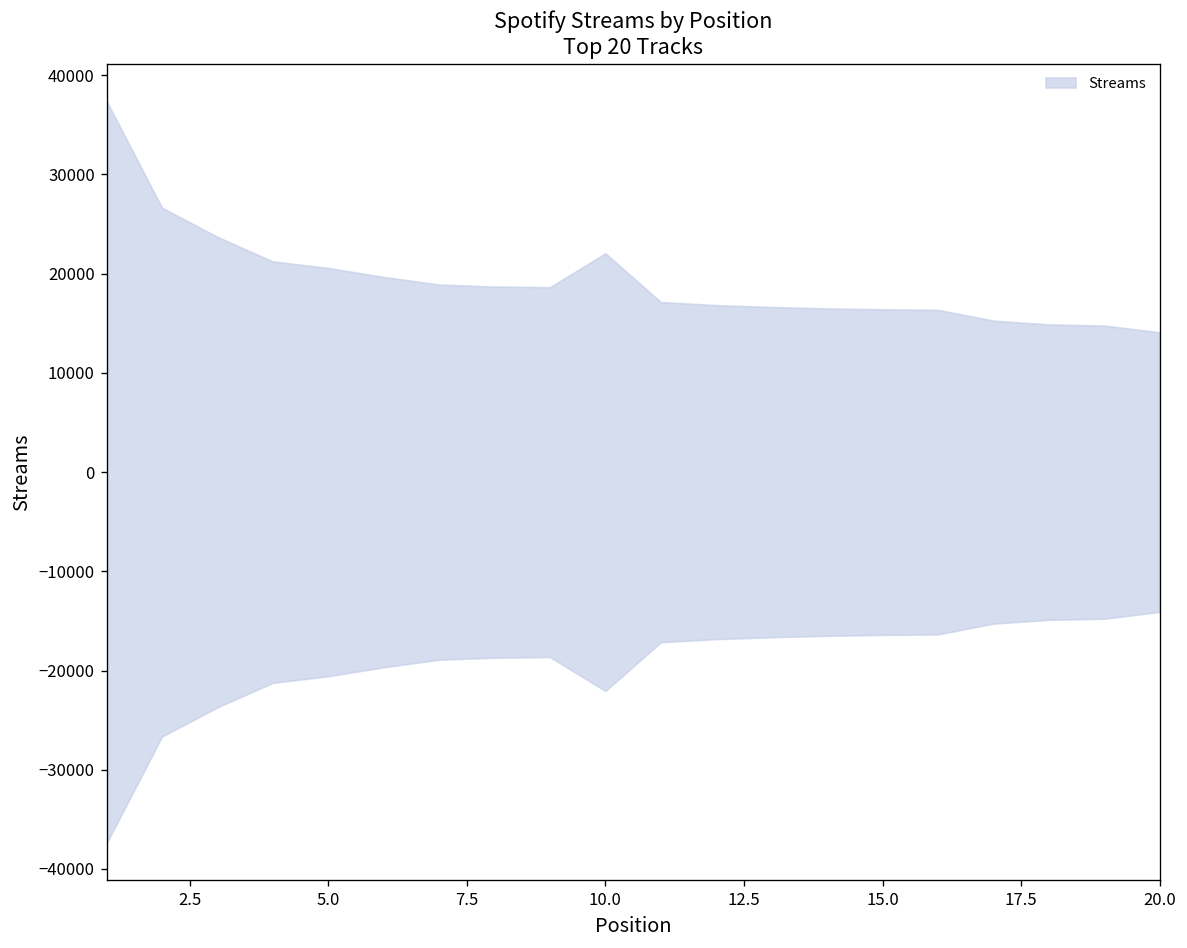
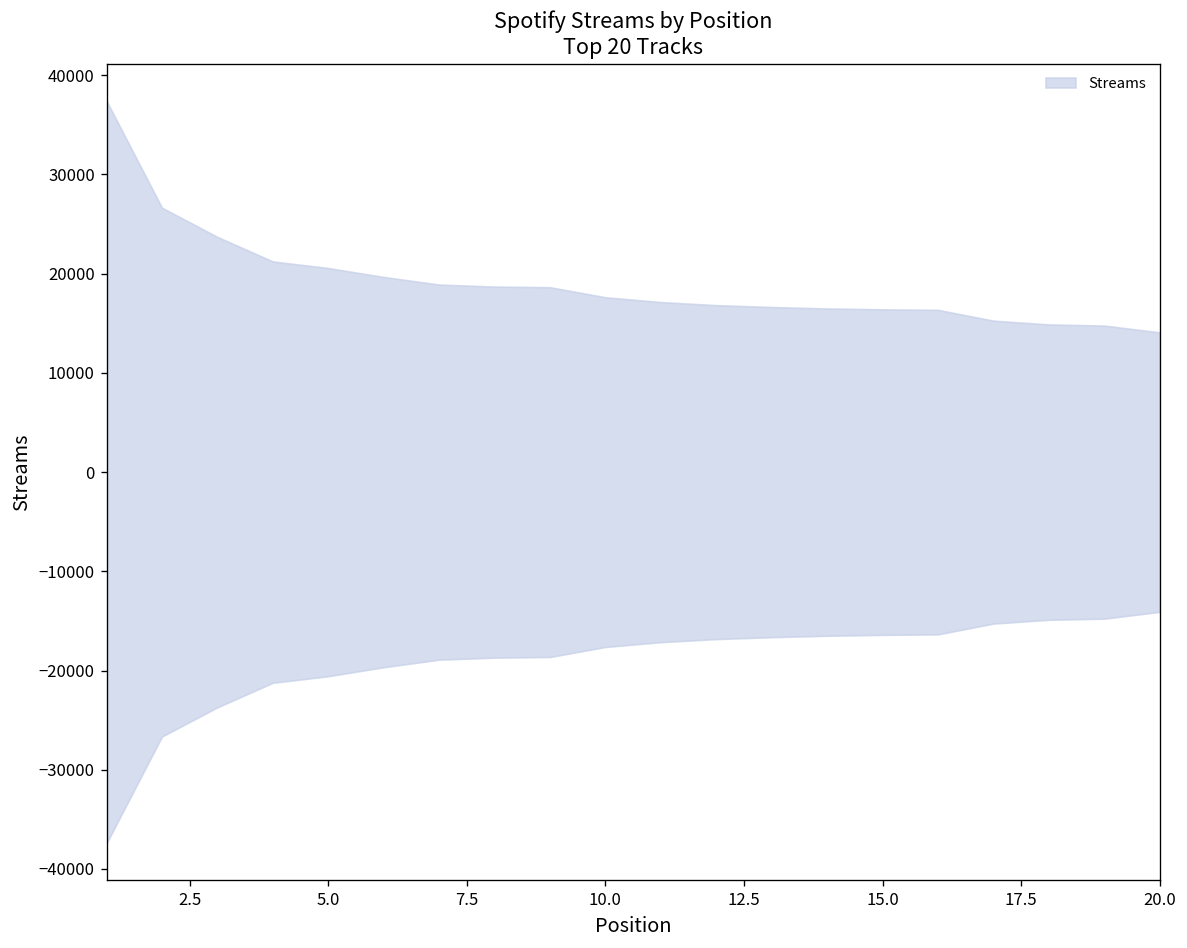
10.0: 22000 -> 18000
